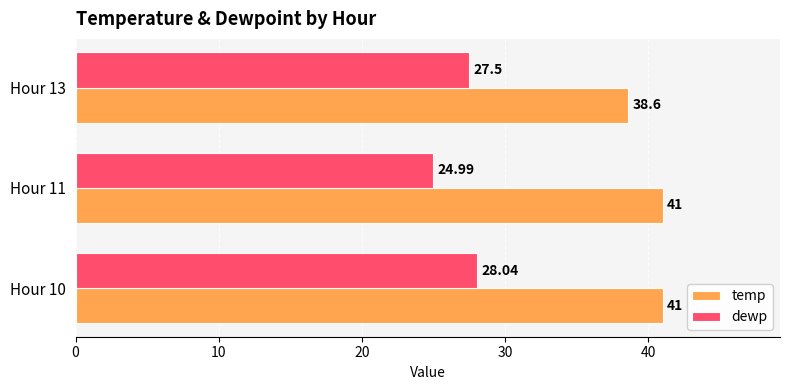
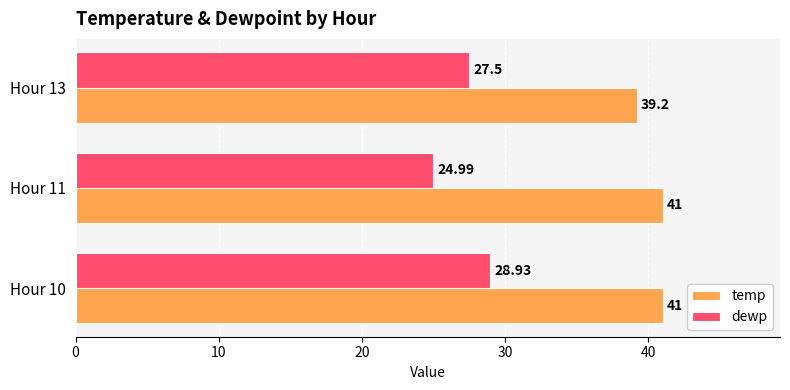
temp, Hour 13: 38.6 -> 39.2
dewp, Hour 10: 28.04 -> 28.93
